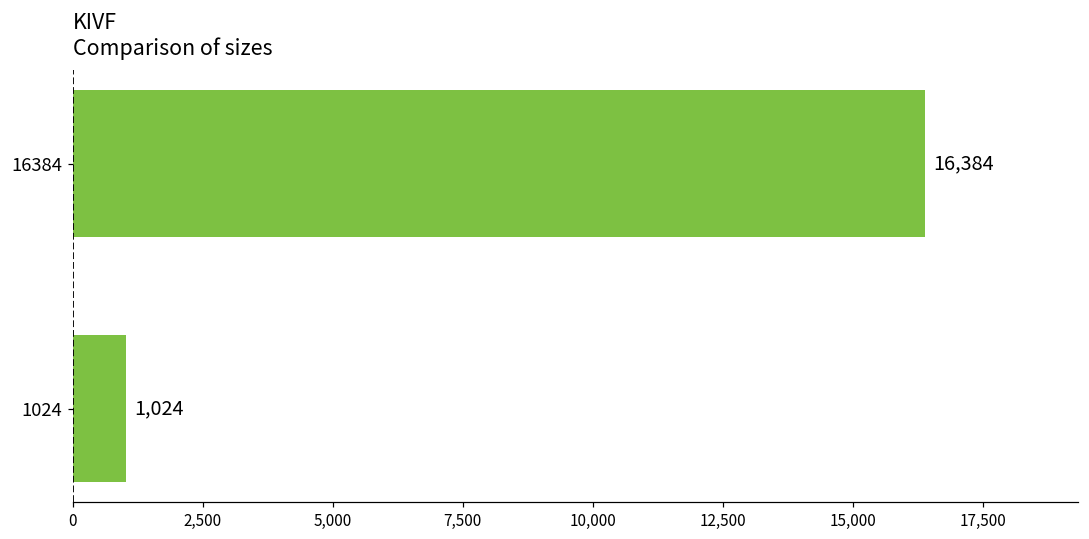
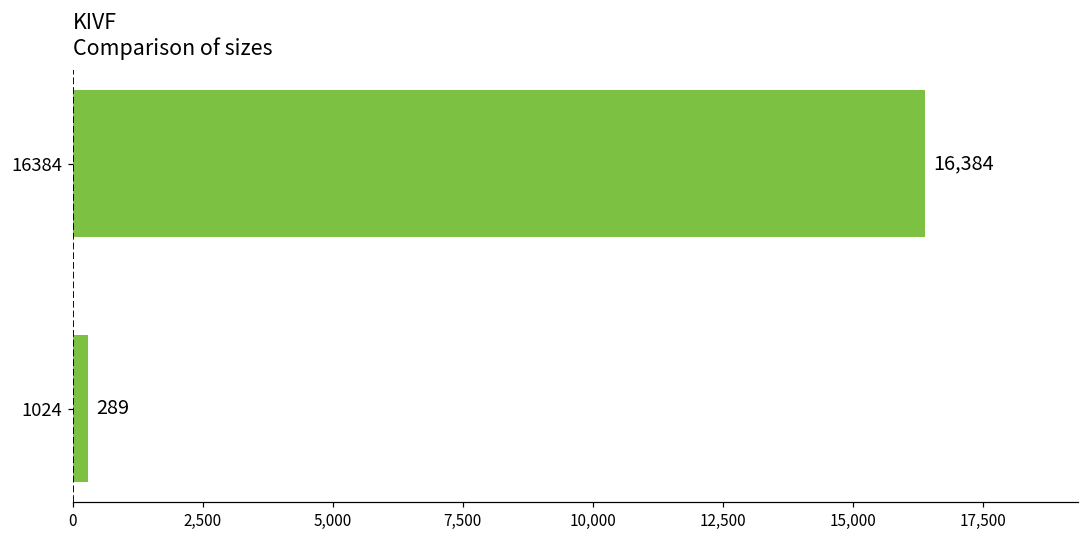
1024: 1,024 -> 289
